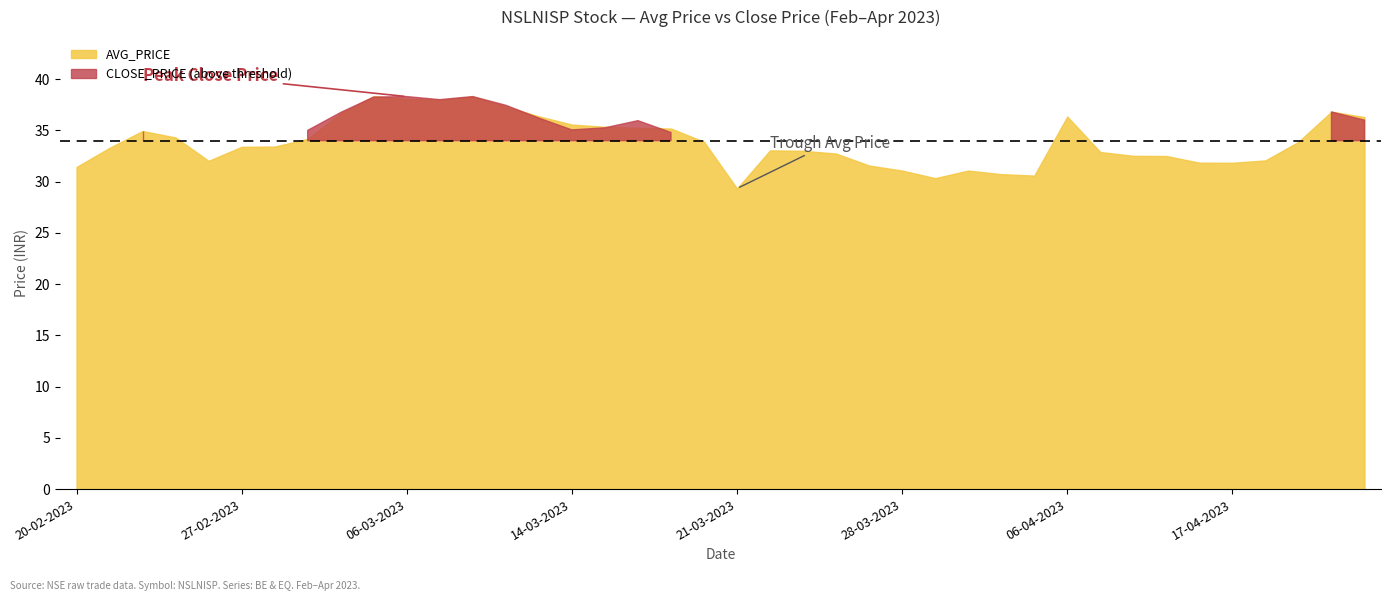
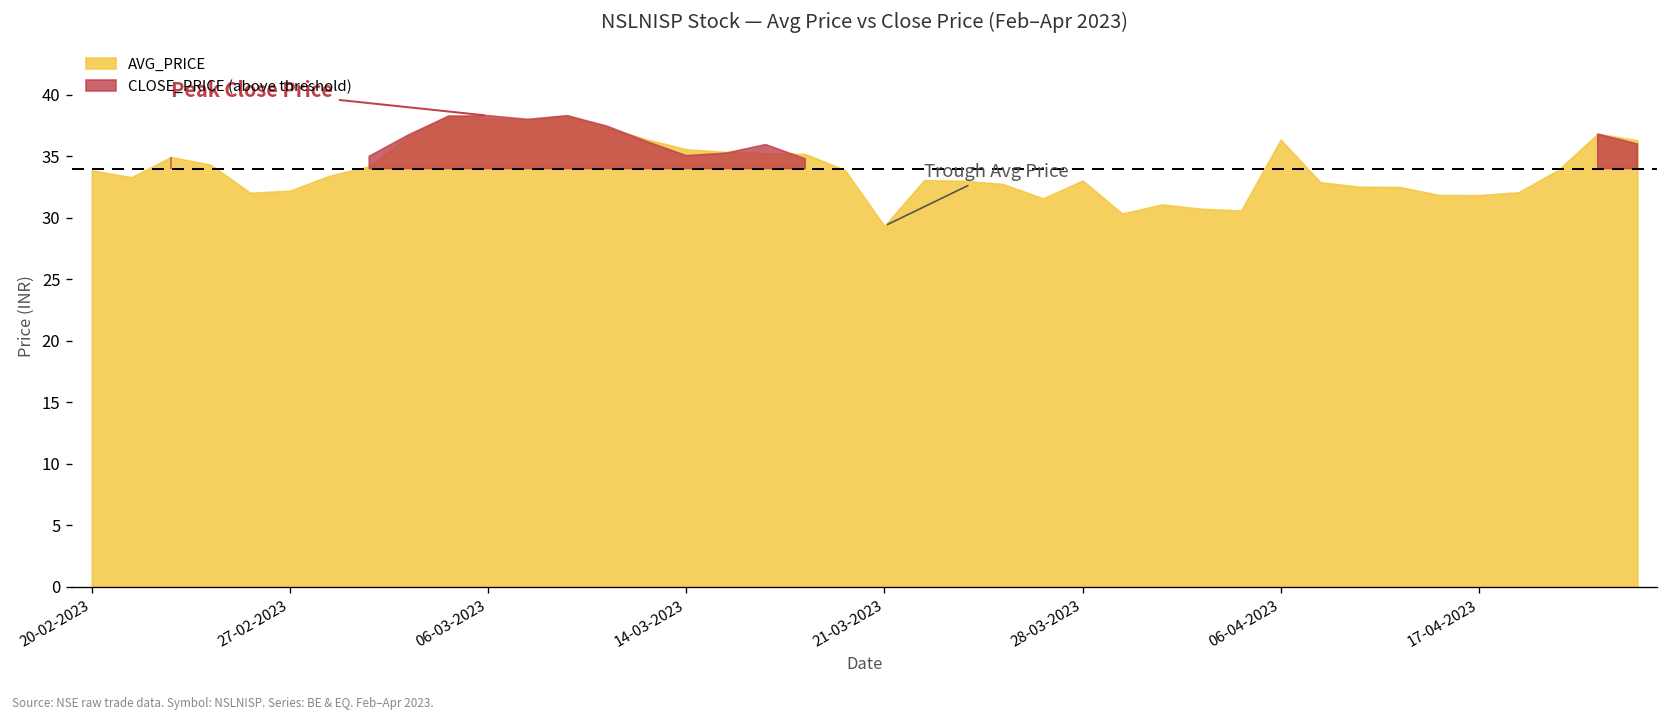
20-02-2023: 31.4 -> 33.9
27-02-2023: 33.4 -> 32.2
28-03-2023: 31.1 -> 33.0
